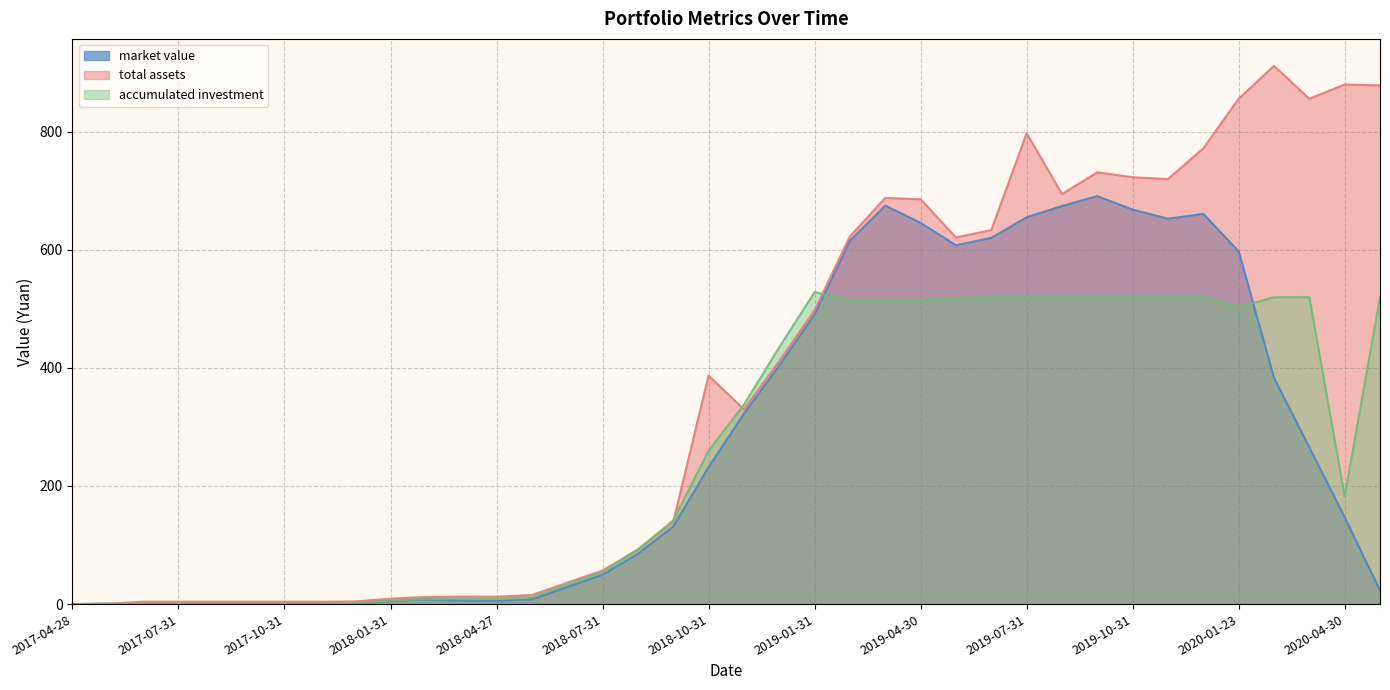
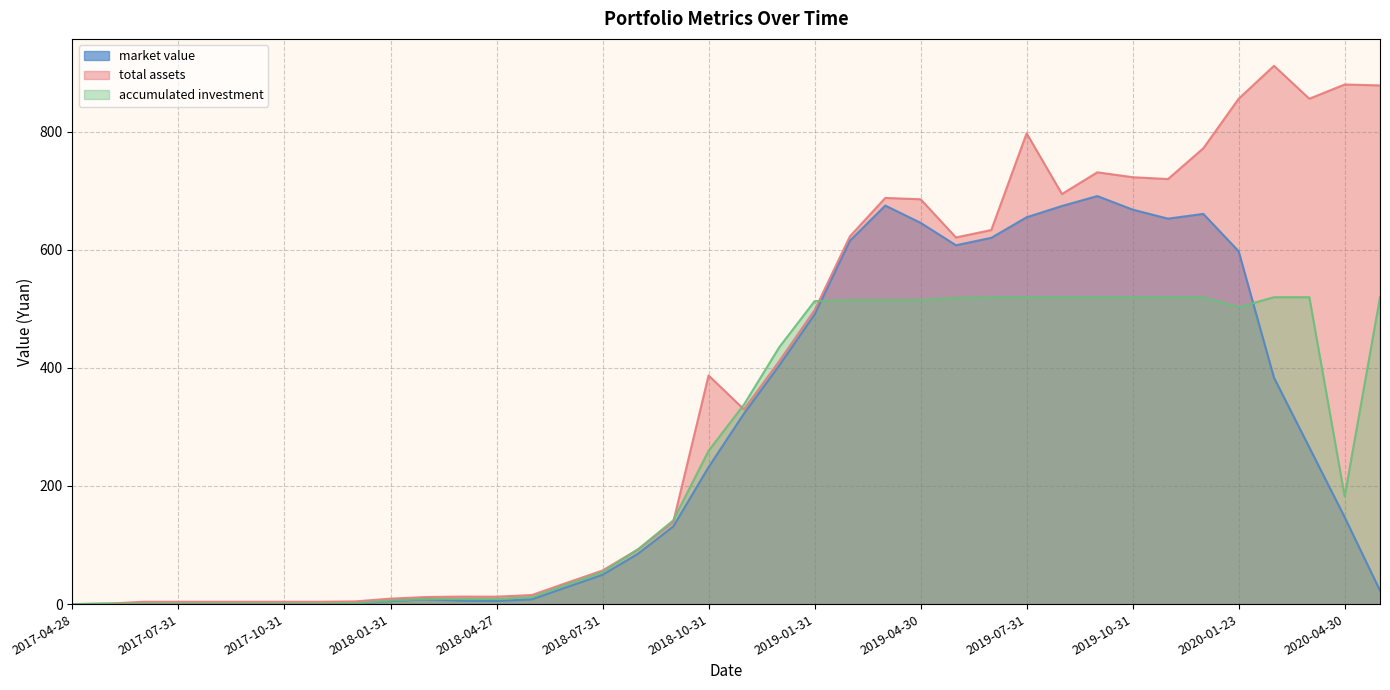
accumulated investment, 2019-01-31: 530 -> 510
